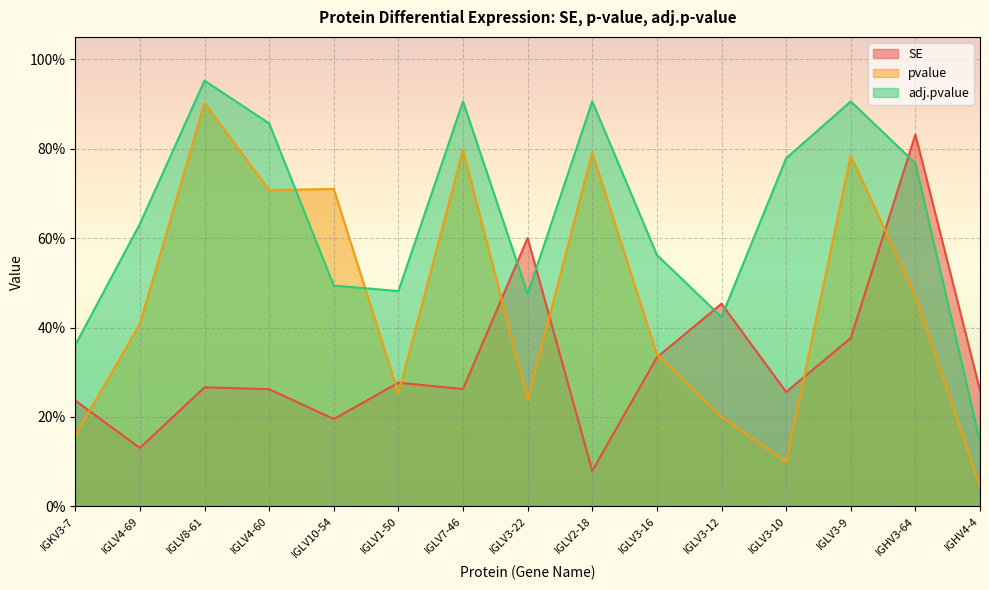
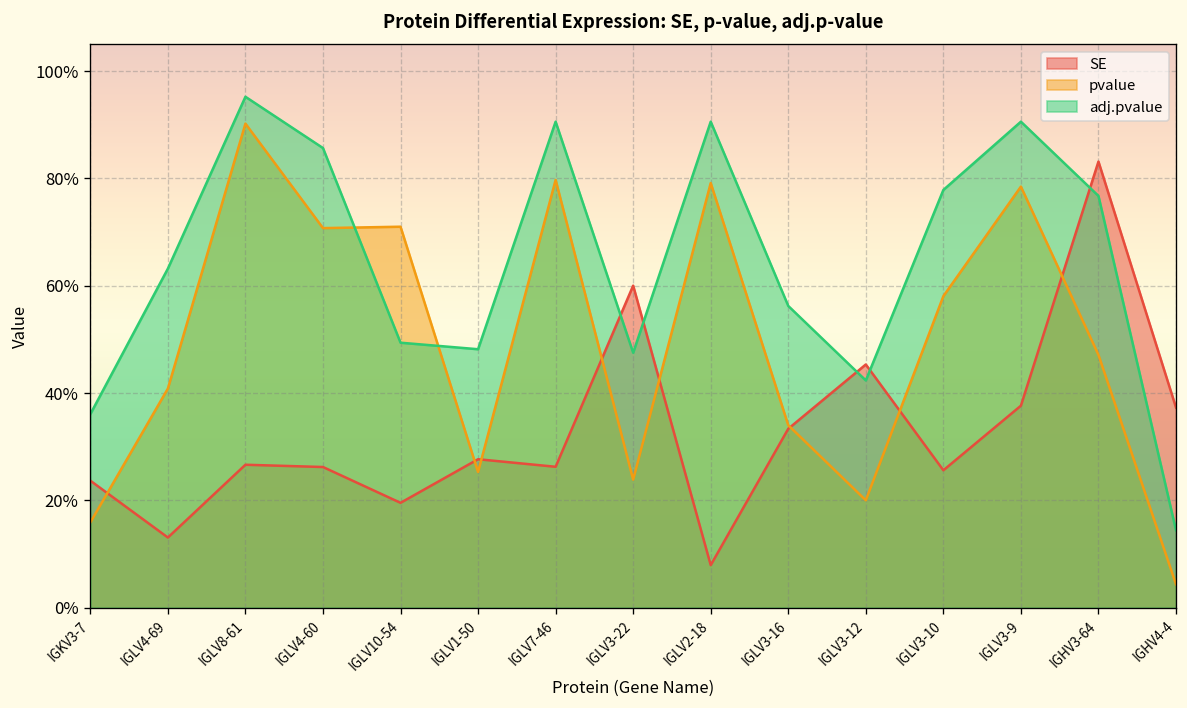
pvalue, IGLV3-10: 10% -> 58%
SE, IGHV4-4: 26% -> 37%
